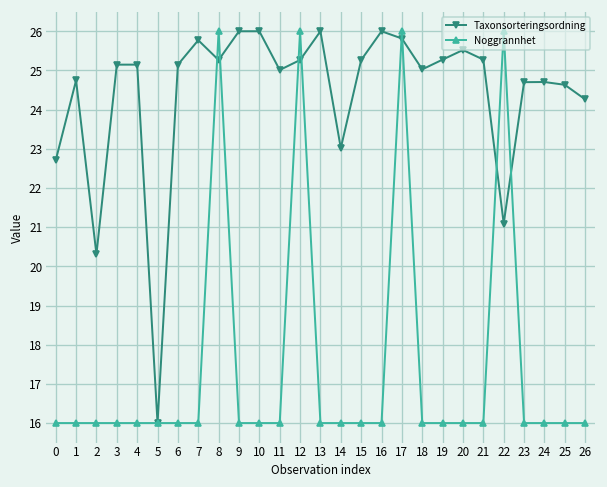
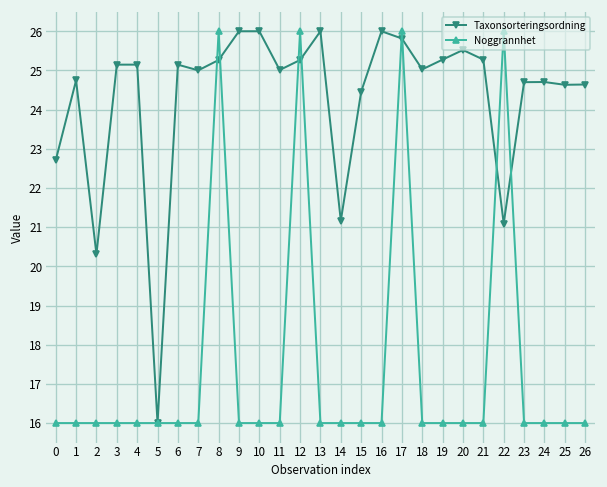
Taxonsorteringsordning, 7: 25.8 -> 25.0
Taxonsorteringsordning, 14: 23.0 -> 21.2
Taxonsorteringsordning, 15: 25.3 -> 24.5
Taxonsorteringsordning, 26: 24.3 -> 24.6
